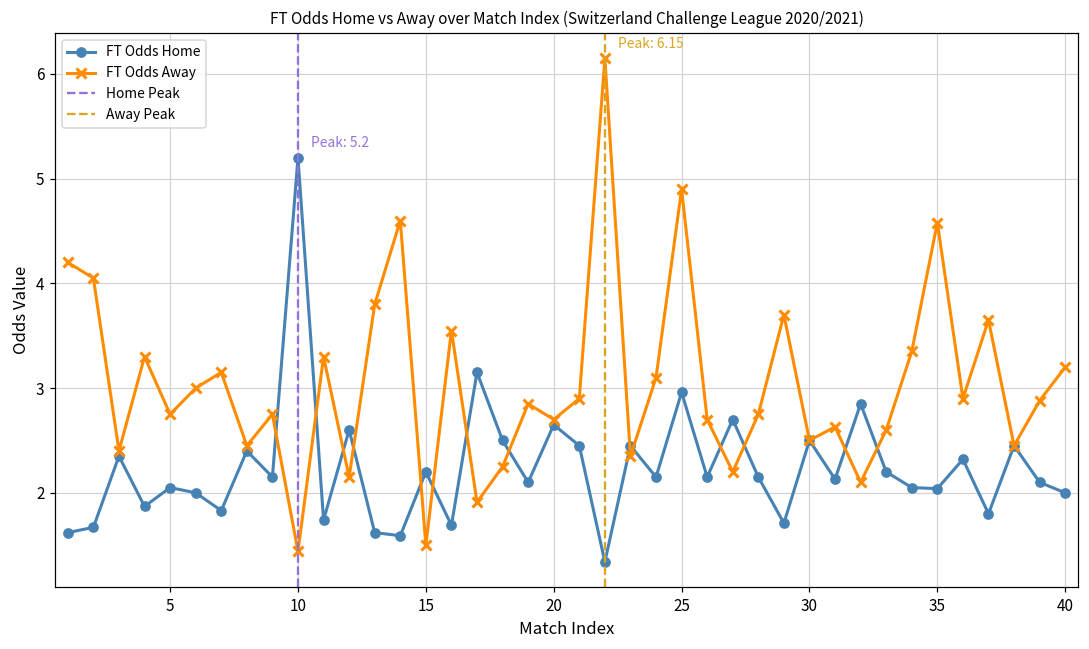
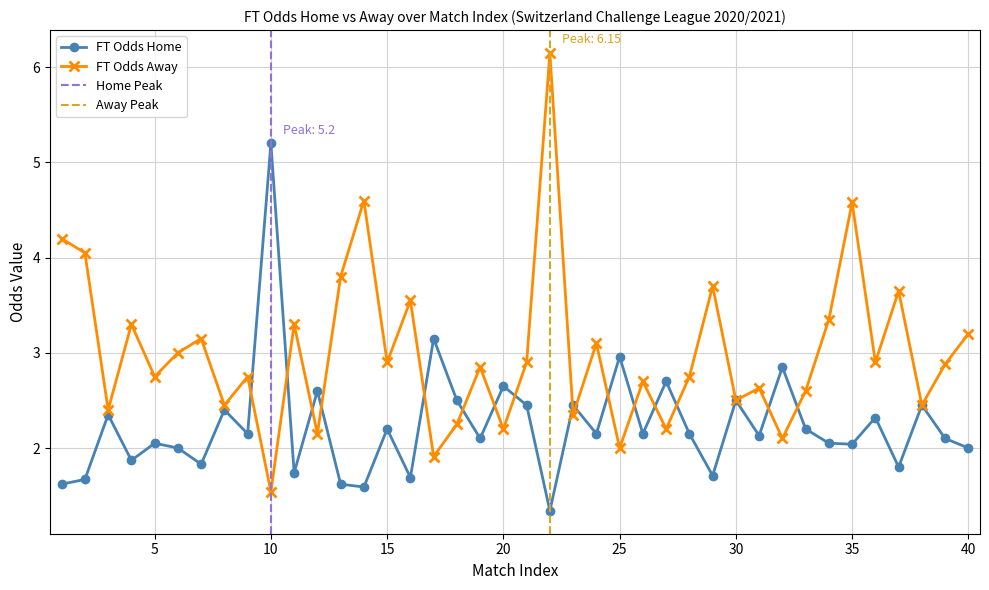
FT Odds Away, 10: 1.4 -> 1.5
FT Odds Away, 15: 1.5 -> 2.9
FT Odds Away, 20: 2.7 -> 2.2
FT Odds Away, 25: 4.9 -> 2.0
